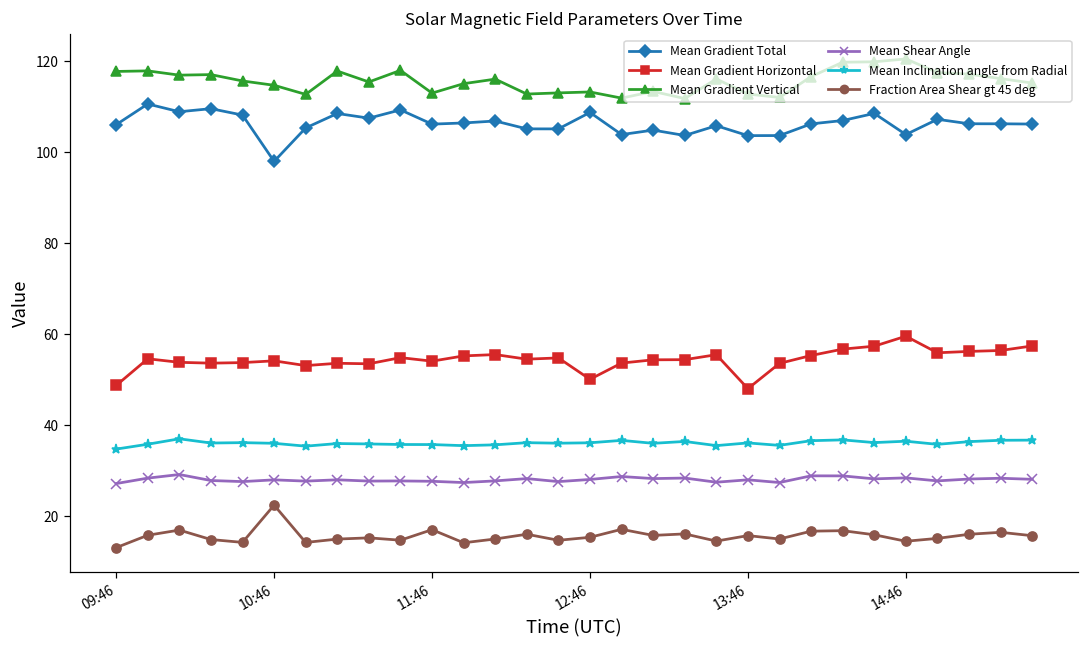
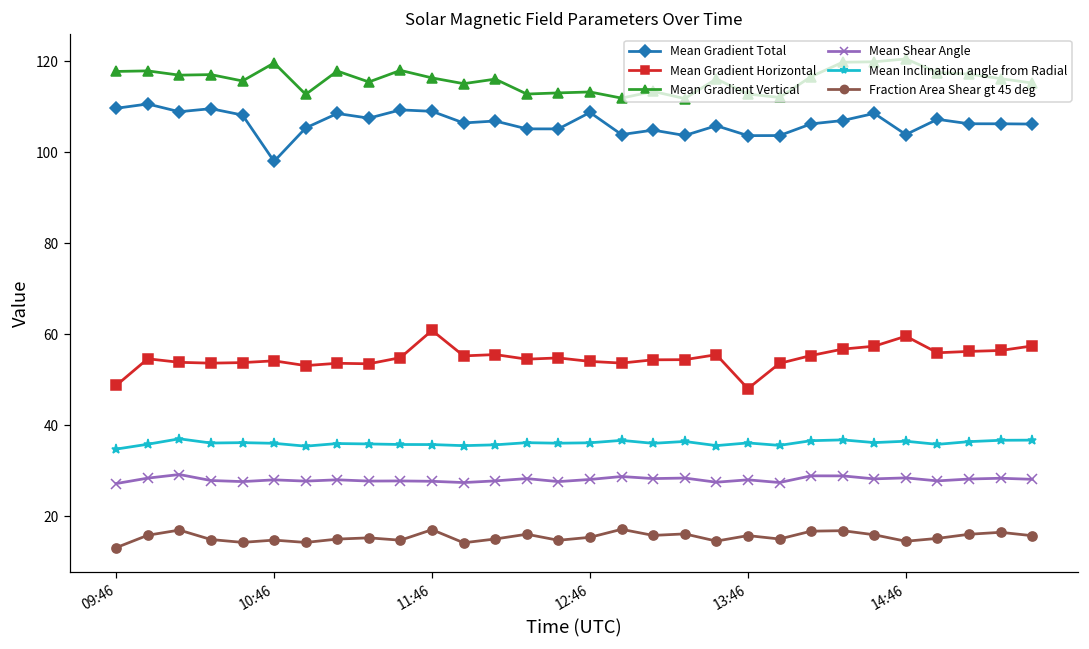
Mean Gradient Total, 09:46: 106 -> 110
Mean Gradient Vertical, 10:46: 115 -> 120
Fraction Area Shear gt 45 deg, 10:46: 22 -> 15
Mean Gradient Total, 11:46: 106 -> 109
Mean Gradient Horizontal, 11:46: 54 -> 61
Mean Gradient Vertical, 11:46: 113 -> 116
Mean Gradient Horizontal, 12:46: 50 -> 54
